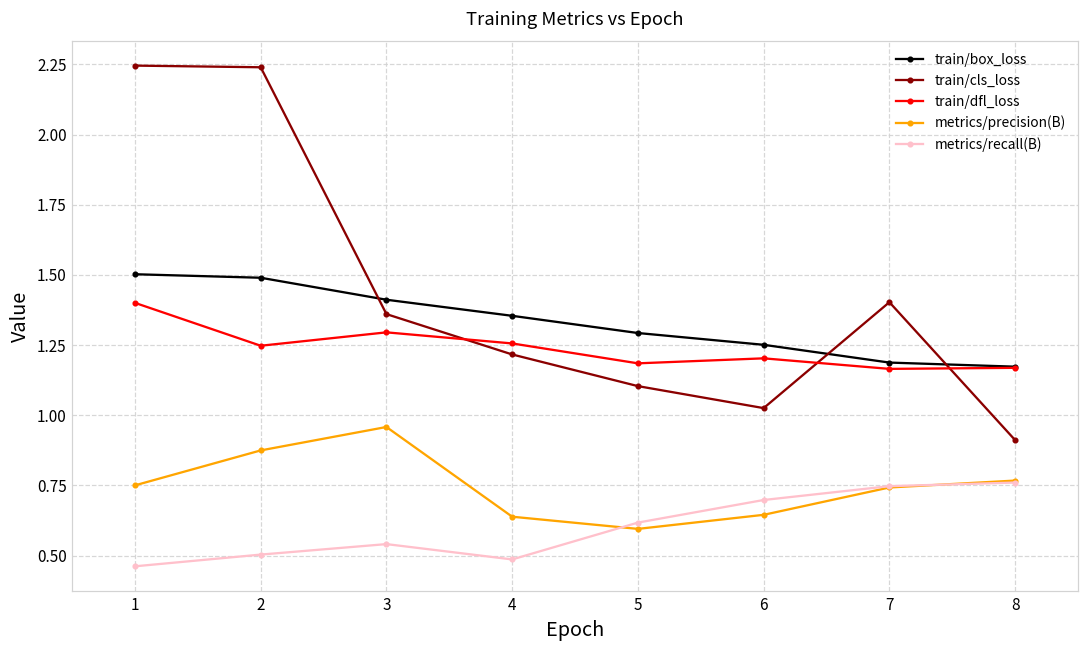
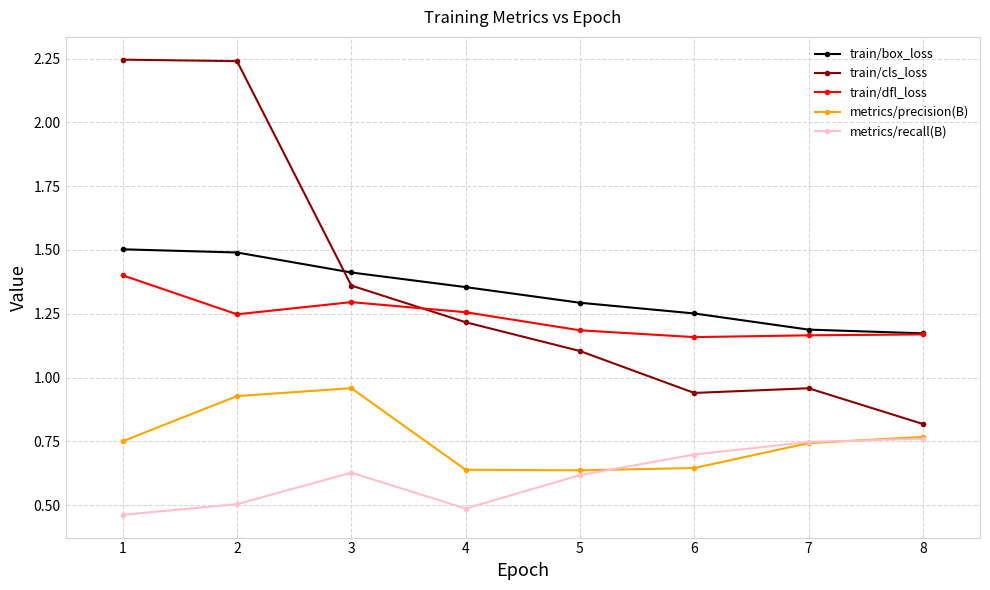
metrics/precision(B), 2: 0.87 -> 0.93
metrics/recall(B), 3: 0.54 -> 0.63
metrics/precision(B), 5: 0.60 -> 0.64
train/cls_loss, 6: 1.03 -> 0.94
train/dfl_loss, 6: 1.20 -> 1.16
train/cls_loss, 7: 1.40 -> 0.96
train/cls_loss, 8: 0.91 -> 0.82
